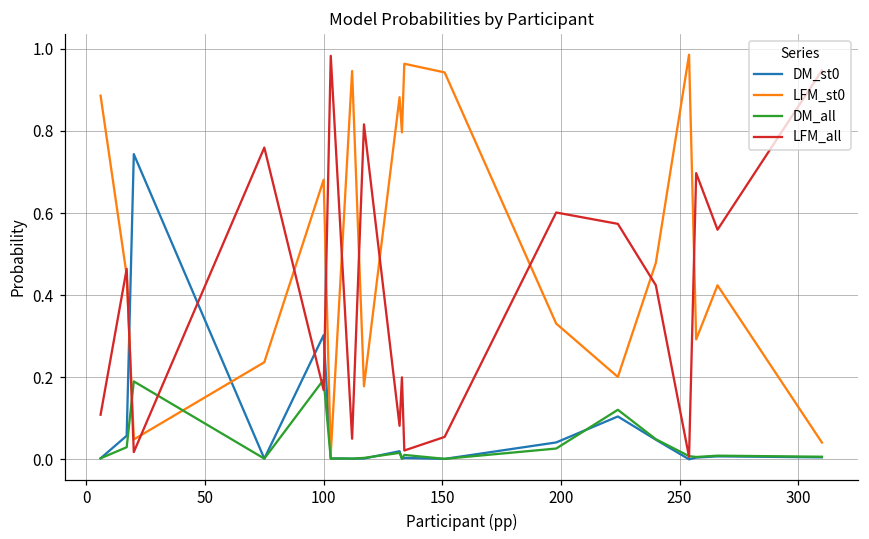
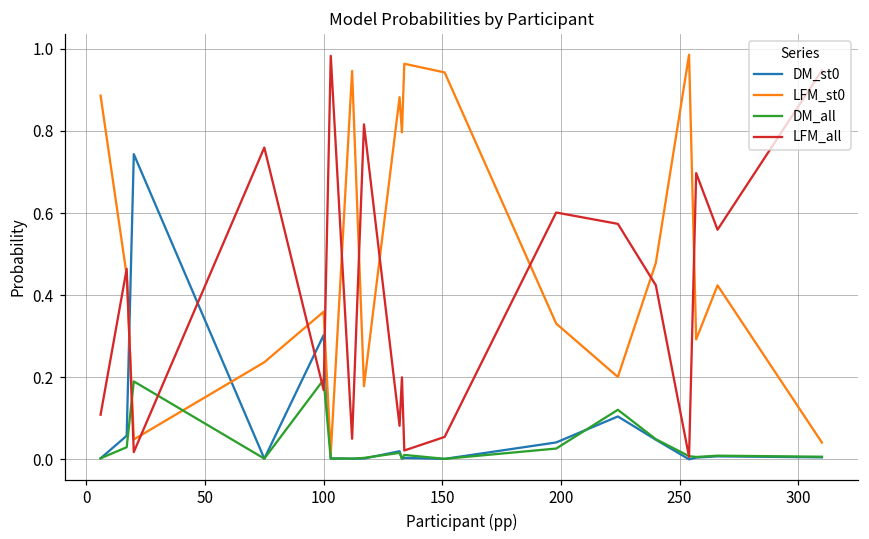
LFM_st0, 100: 0.68 -> 0.36
